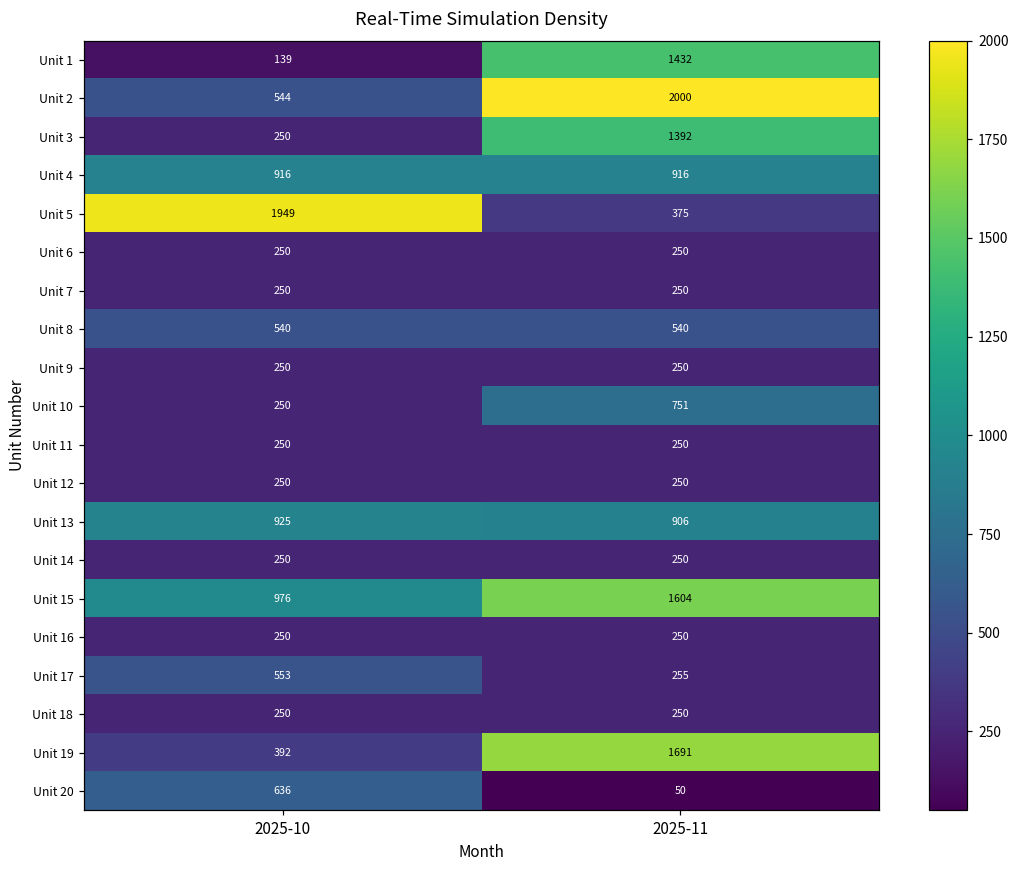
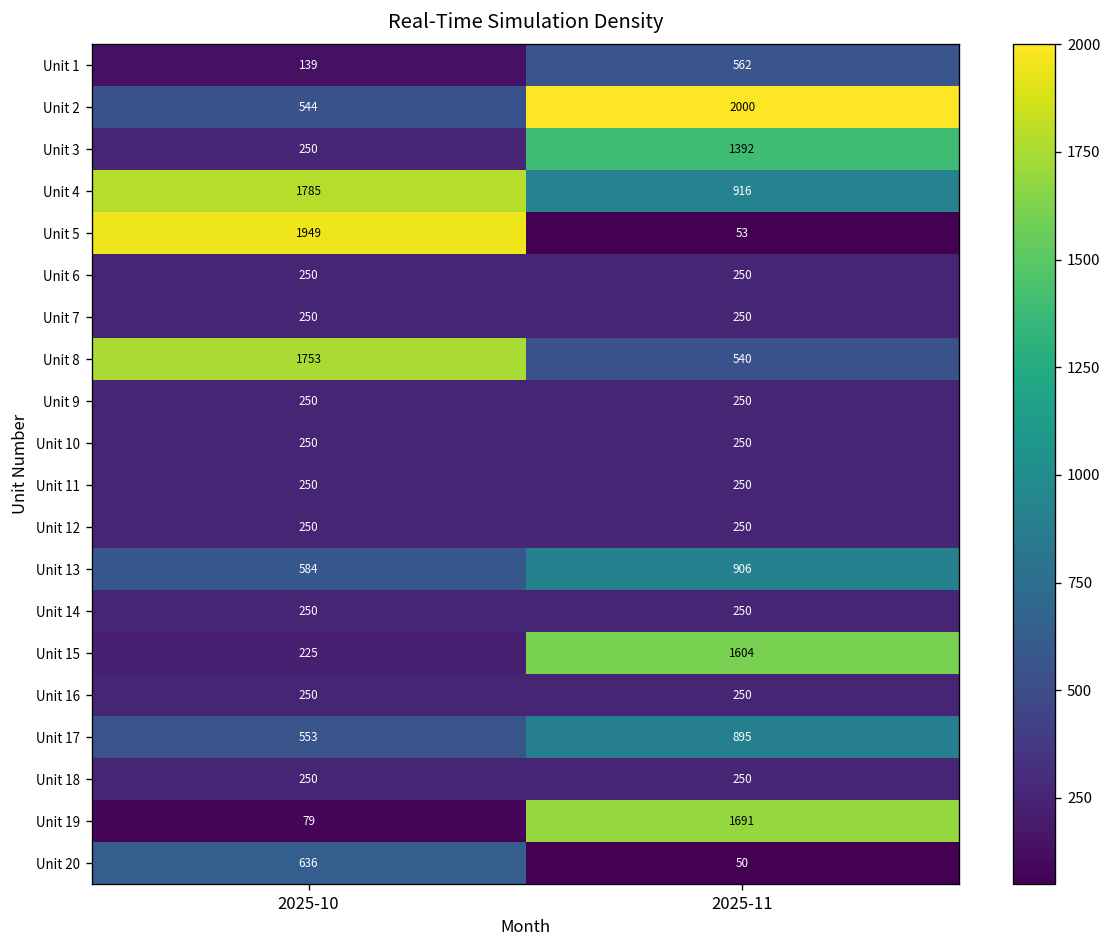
Unit 1, 2025-11: 1432 -> 562
Unit 4, 2025-10: 916 -> 1785
Unit 5, 2025-11: 375 -> 53
Unit 8, 2025-10: 540 -> 1753
Unit 10, 2025-11: 751 -> 250
Unit 13, 2025-10: 925 -> 584
Unit 15, 2025-10: 976 -> 225
Unit 17, 2025-11: 255 -> 895
Unit 19, 2025-10: 392 -> 79
